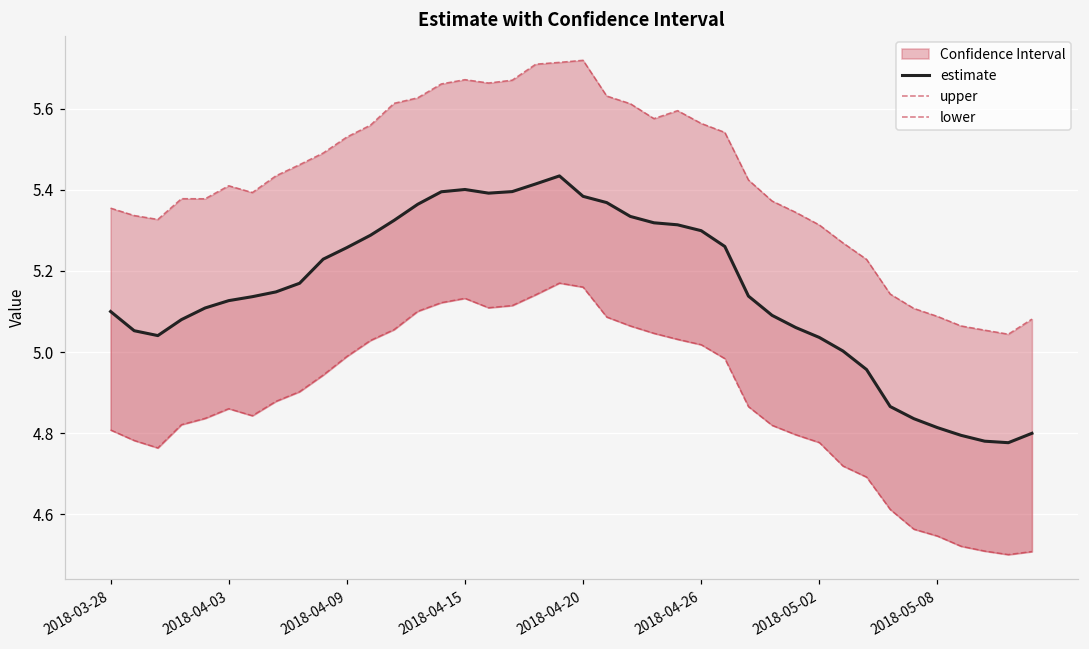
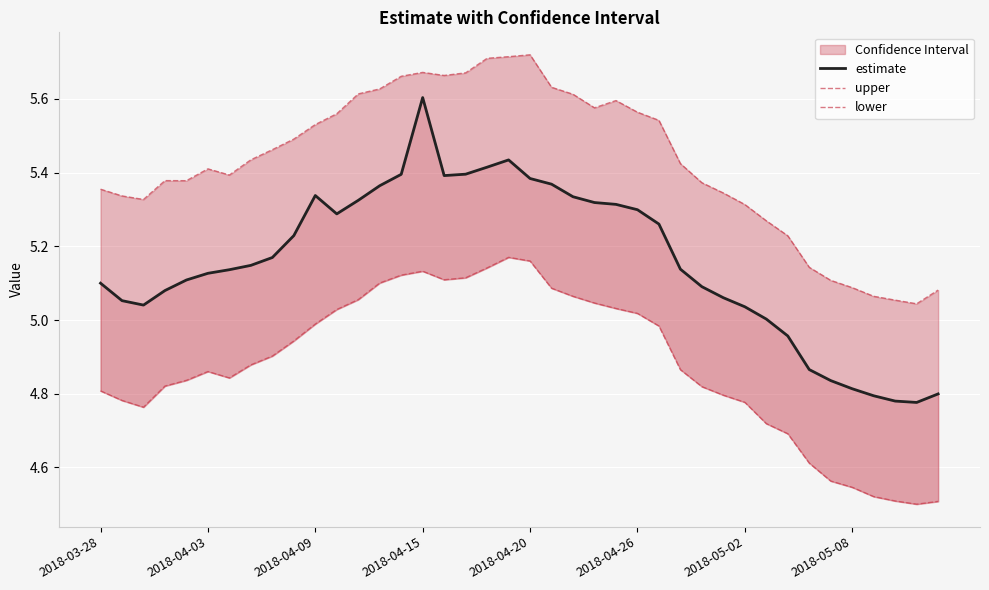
estimate, 2018-04-09: 5.26 -> 5.34
estimate, 2018-04-15: 5.40 -> 5.60
